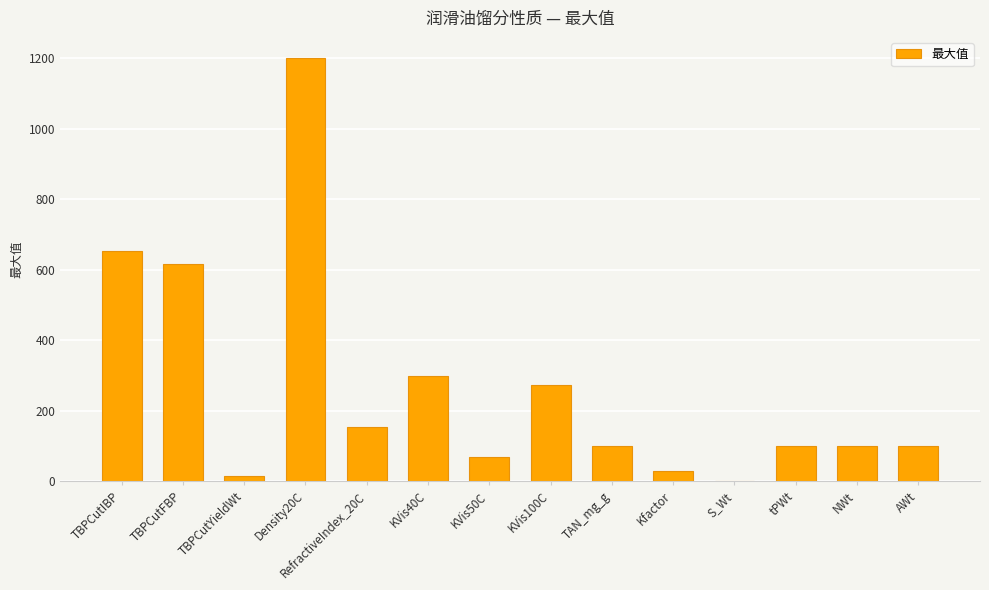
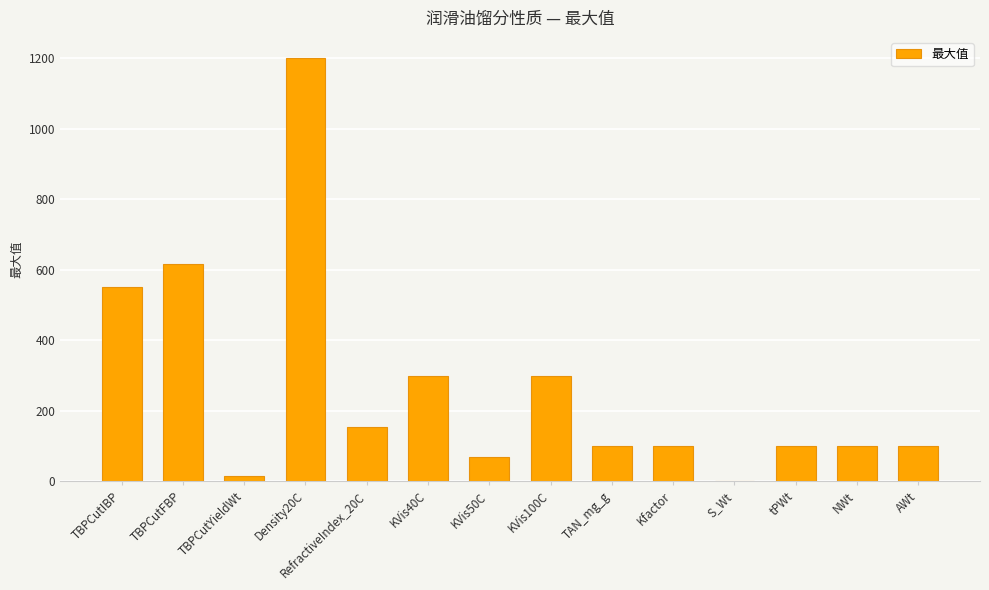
TBPCutIBP: 650 -> 550
KVis100C: 270 -> 300
Kfactor: 30 -> 100
